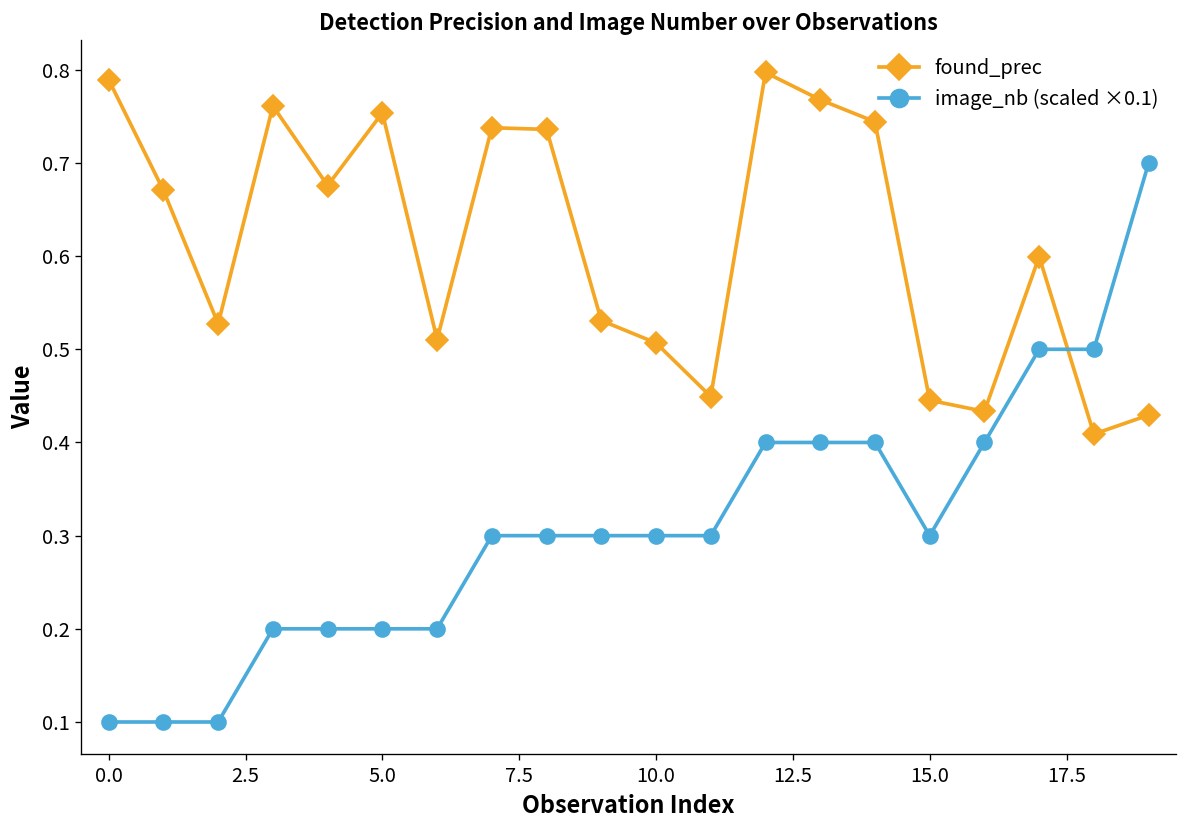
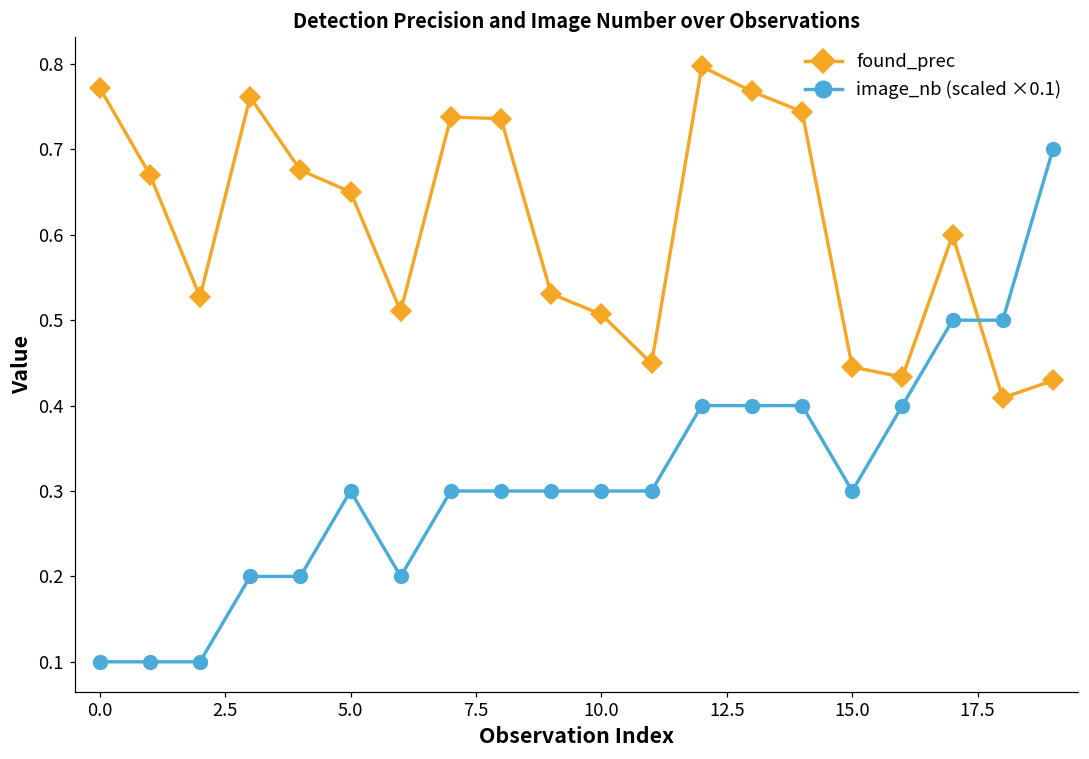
found_prec, 0.0: 0.79 -> 0.77
found_prec, 5.0: 0.75 -> 0.65
image_nb (scaled ×0.1), 5.0: 0.20 -> 0.30
